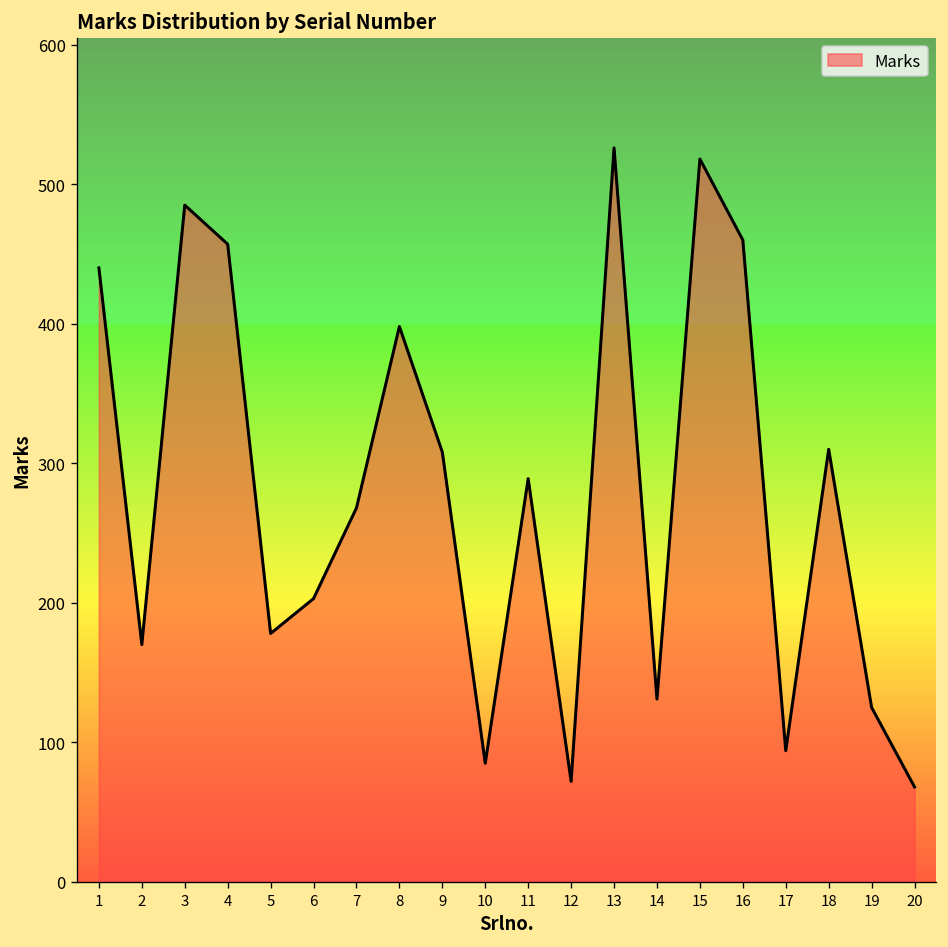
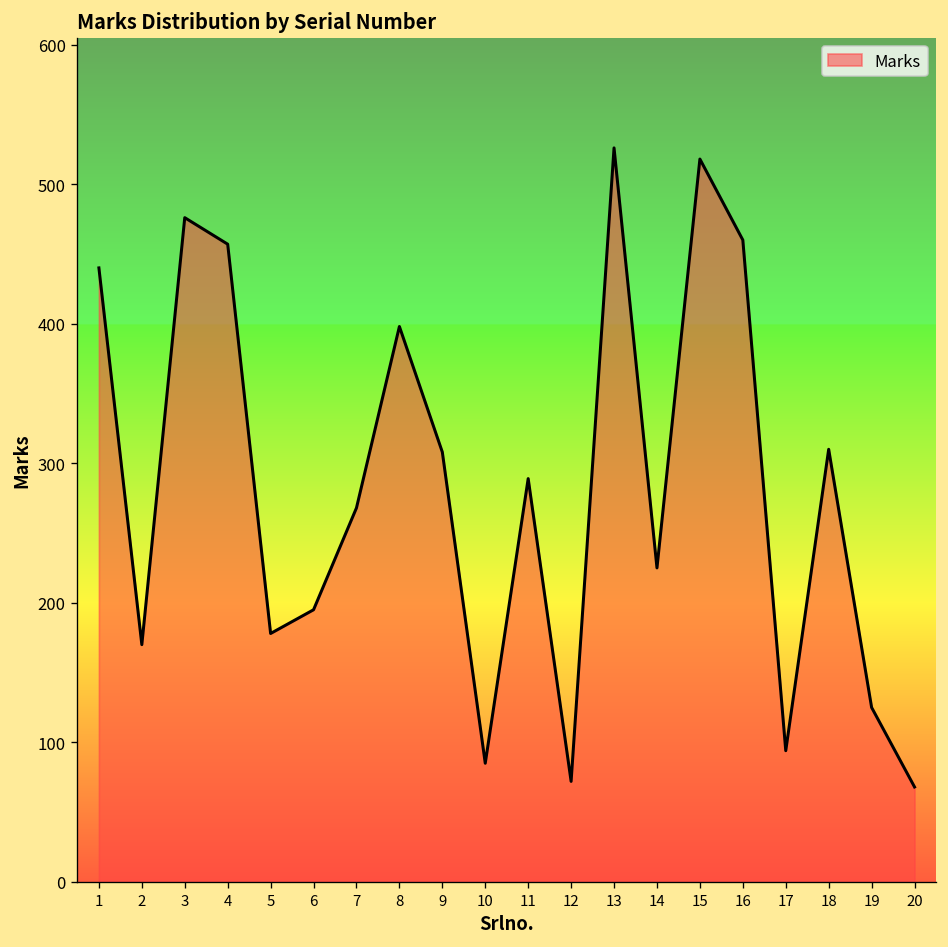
3: 485 -> 476
6: 203 -> 195
14: 131 -> 225
